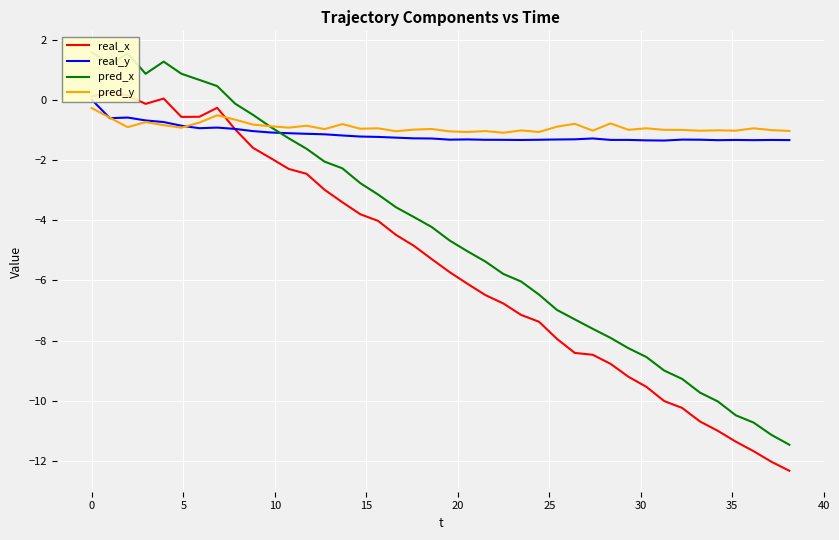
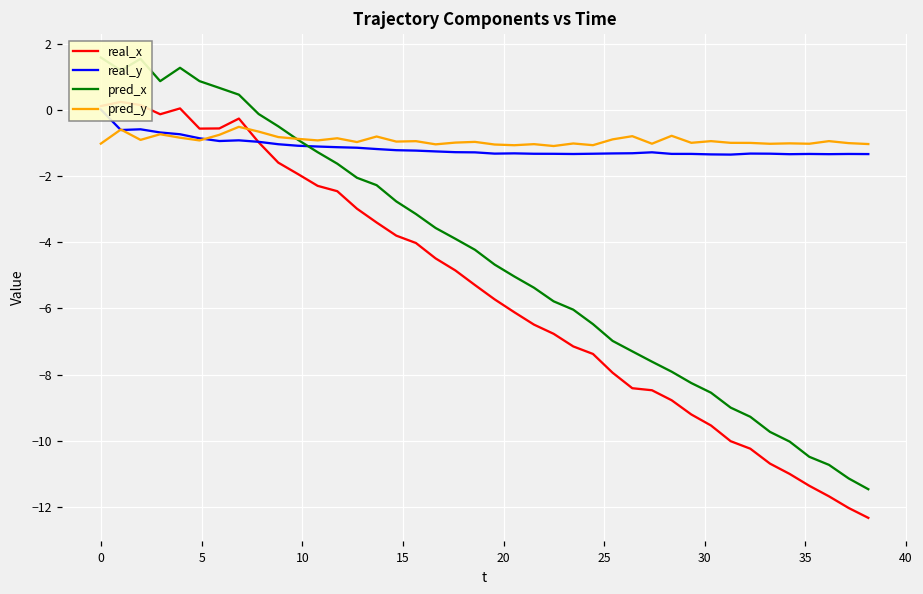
pred_y, 0: -0.3 -> -1.0
